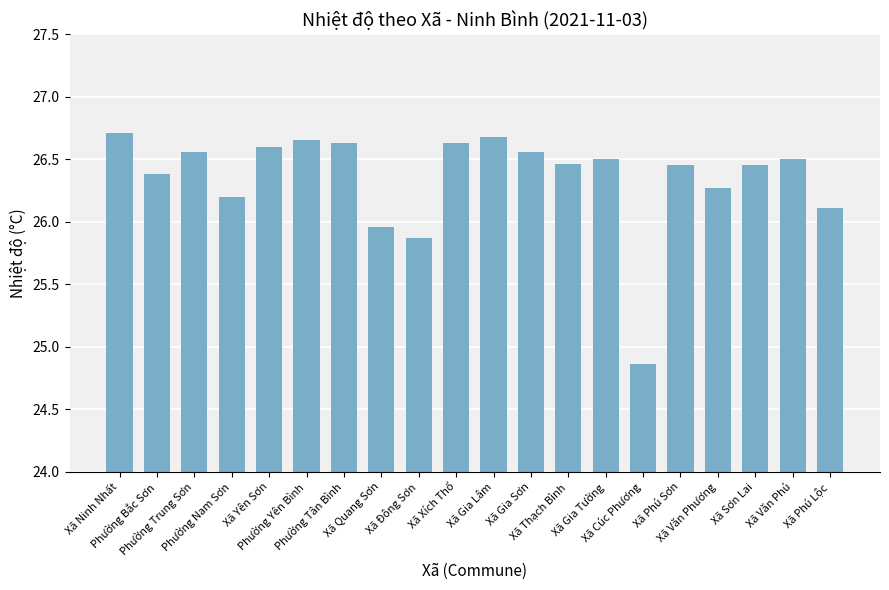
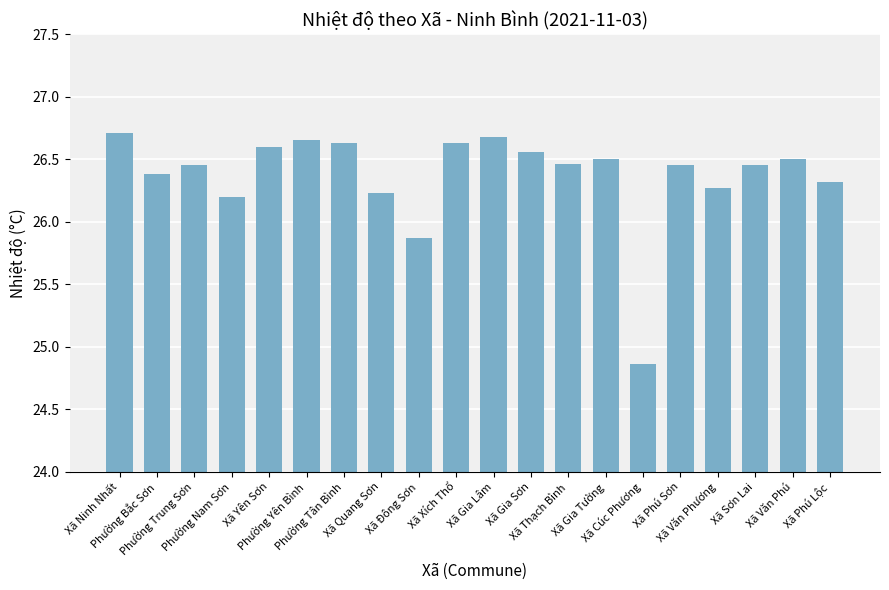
Phường Trung Sơn: 26.56 -> 26.45
Xã Quang Sơn: 25.96 -> 26.23
Xã Phú Lộc: 26.11 -> 26.32
